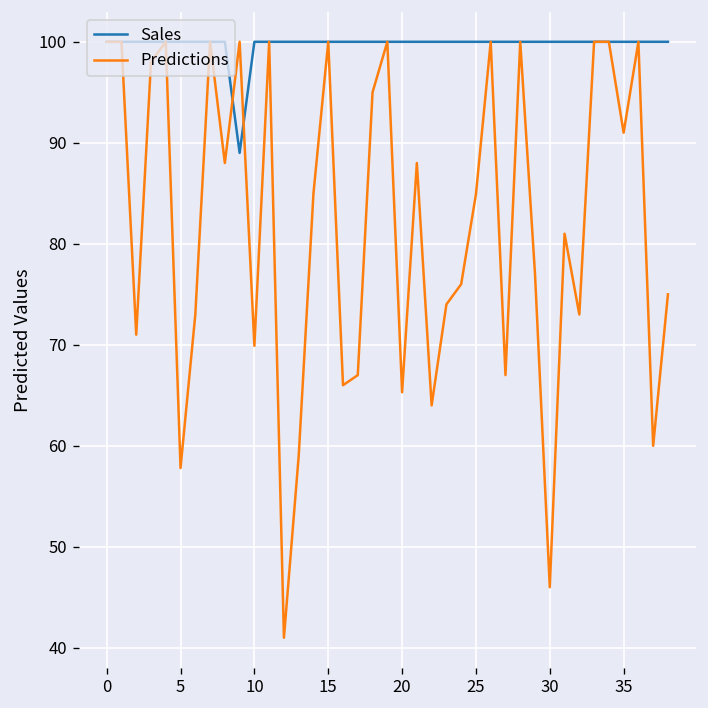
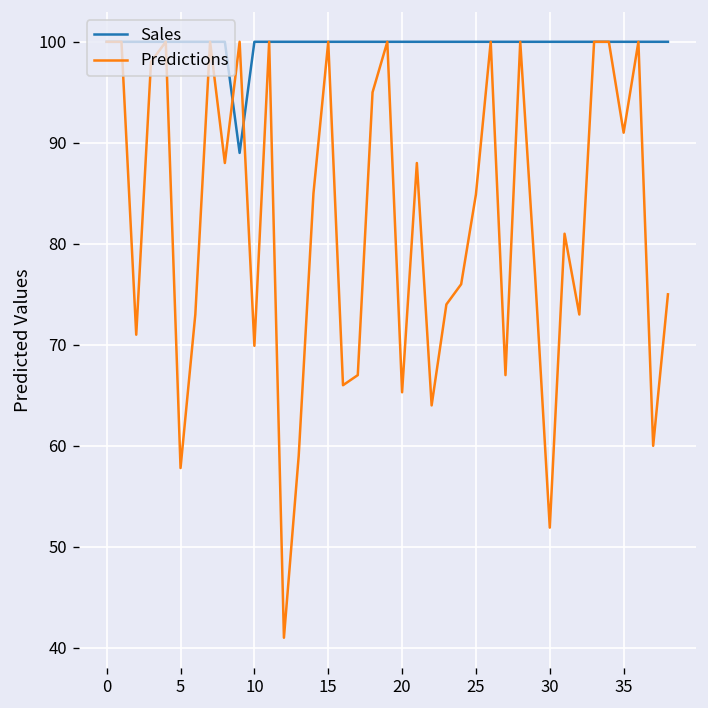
Predictions, 30: 46 -> 52
